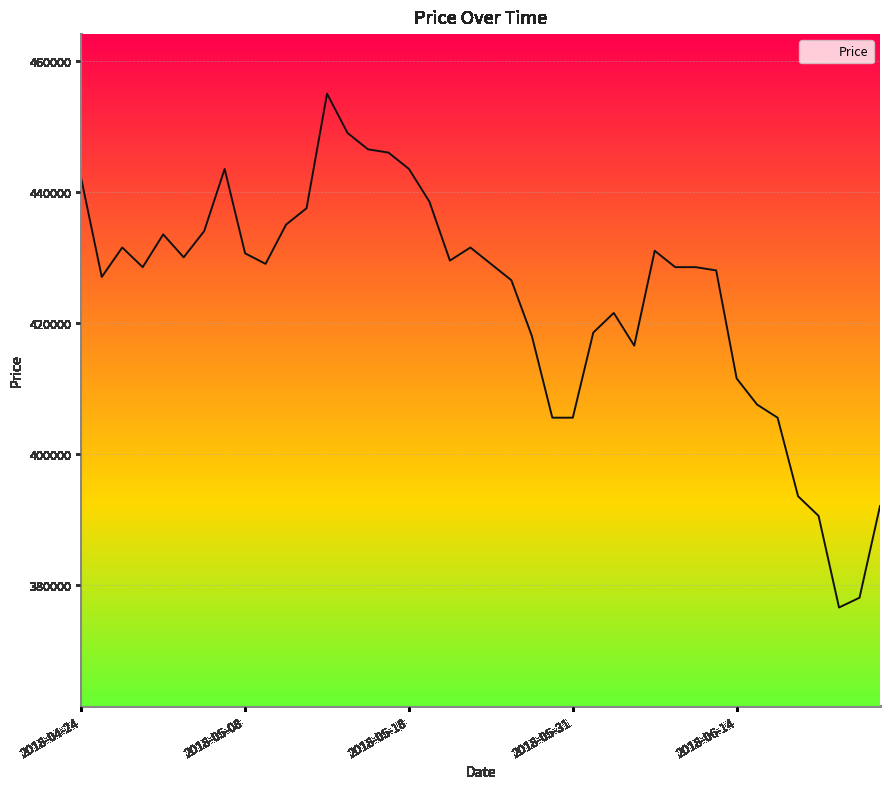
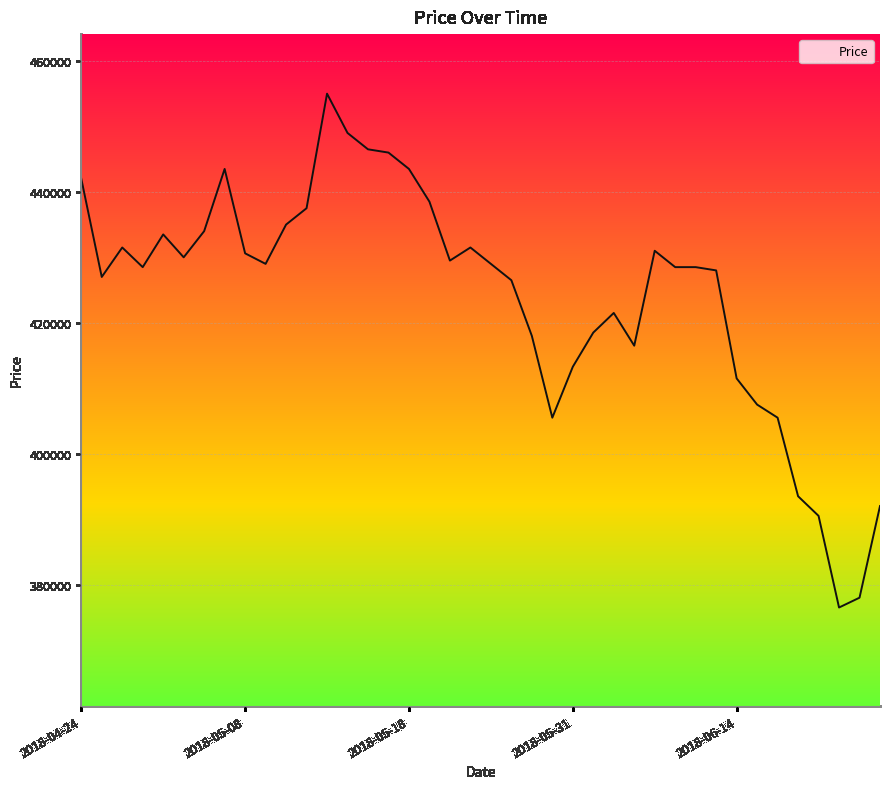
2018-05-31: 406000 -> 413000
